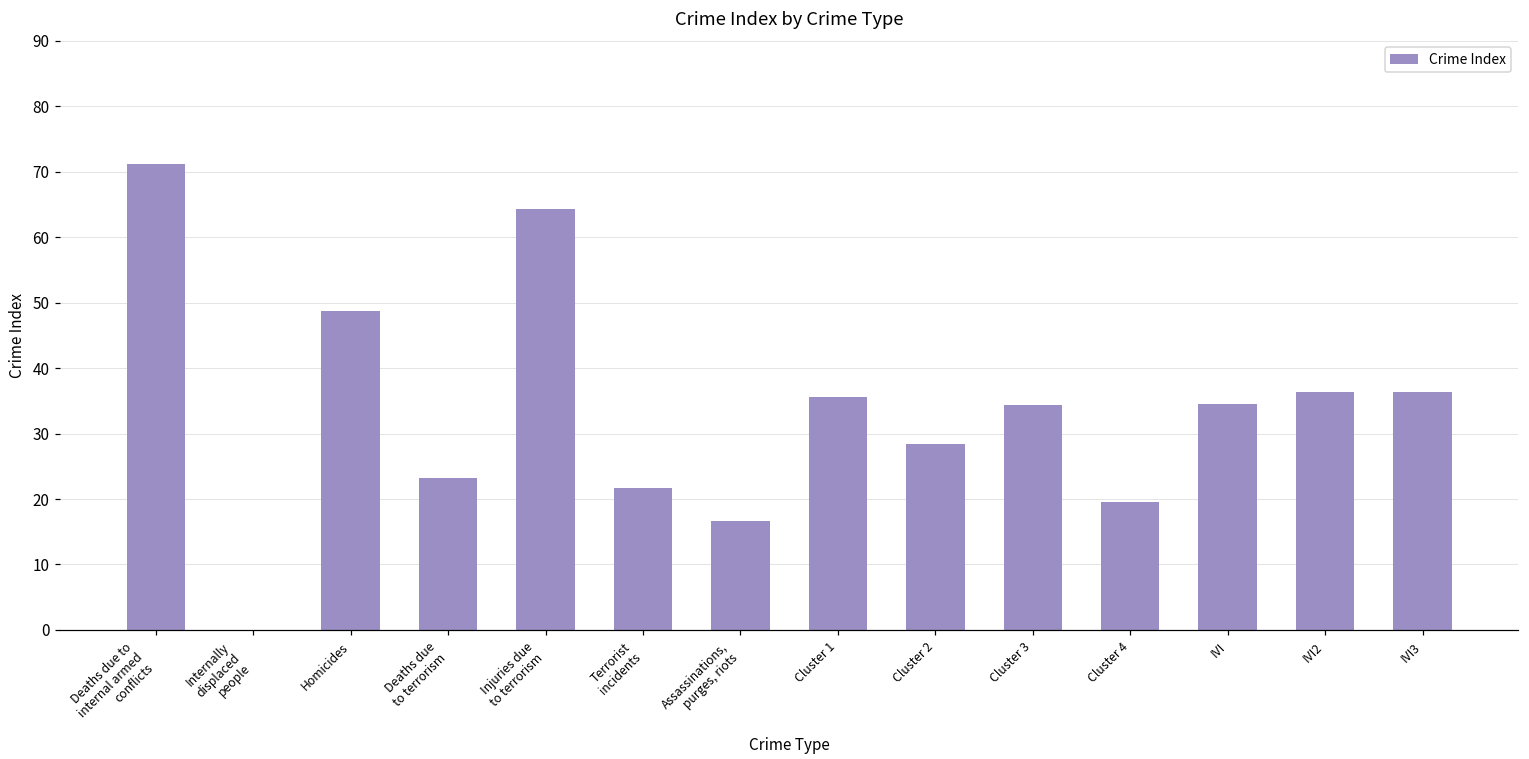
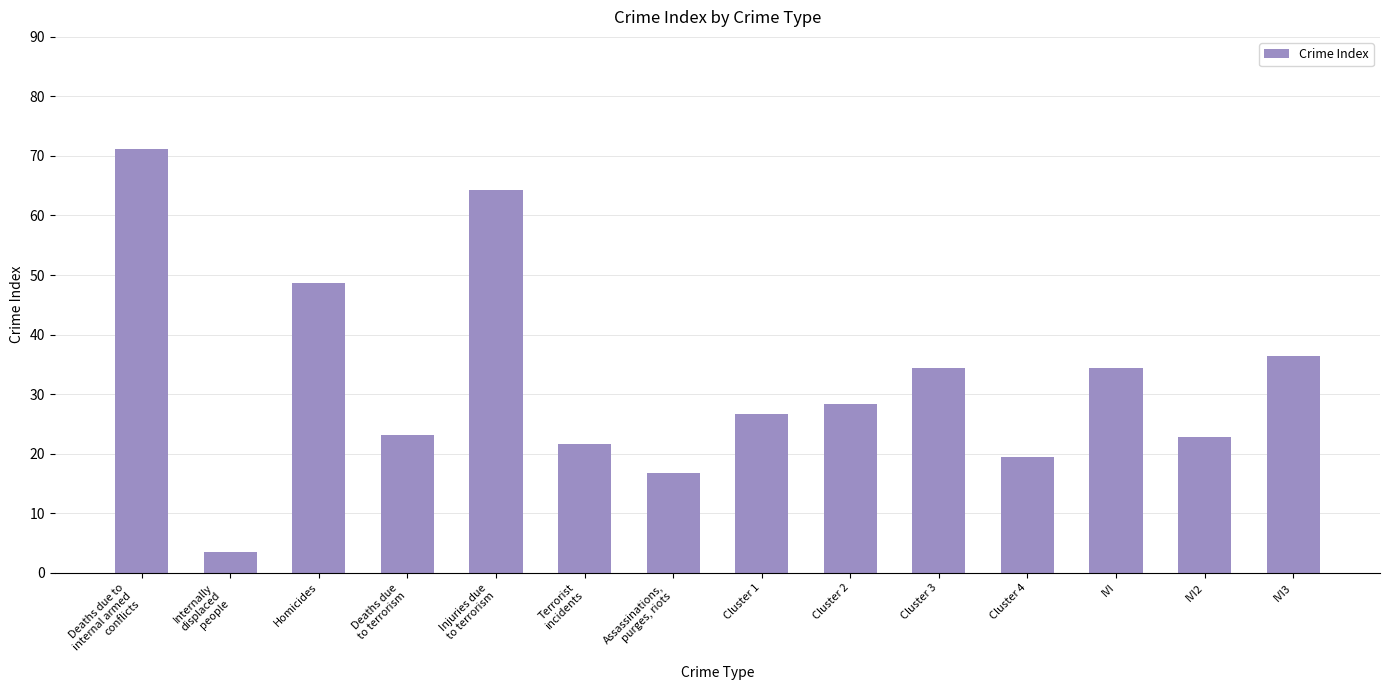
Internally displaced people: 0 -> 4
Cluster 1: 36 -> 27
IVI2: 36 -> 23
